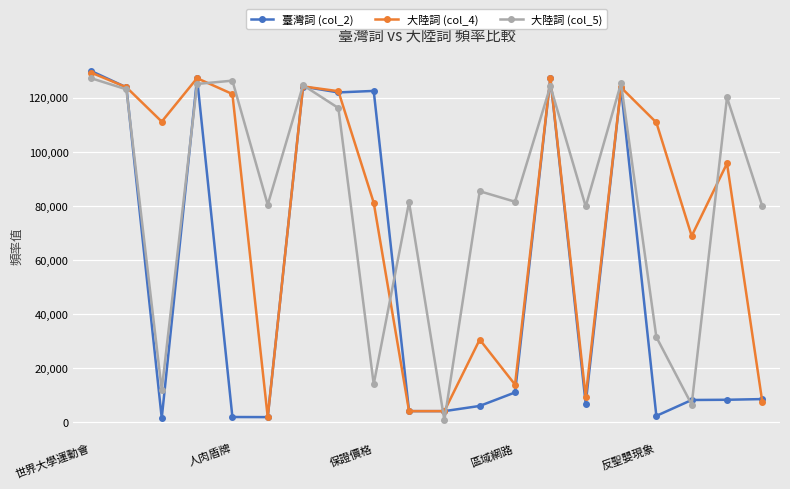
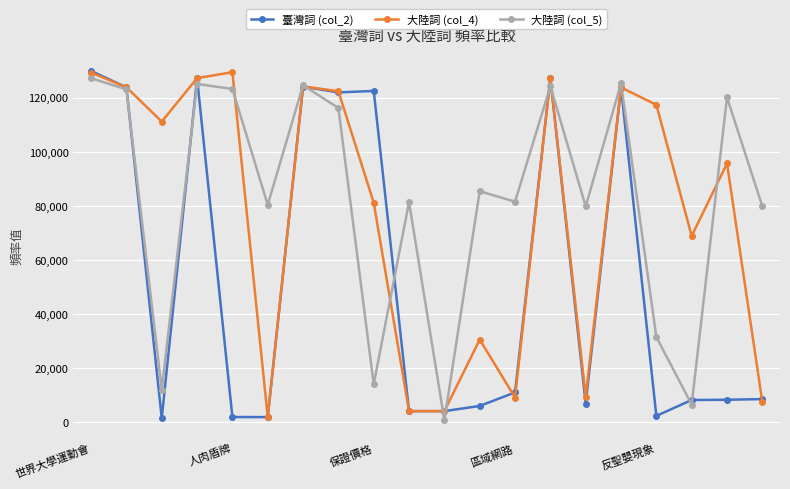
大陸詞 (col_4), 人肉盾牌: 121,000 -> 129,000
大陸詞 (col_5), 人肉盾牌: 126,000 -> 123,000
大陸詞 (col_4), 區域網路: 14,000 -> 9,000
大陸詞 (col_4), 反聖嬰現象: 111,000 -> 117,000
